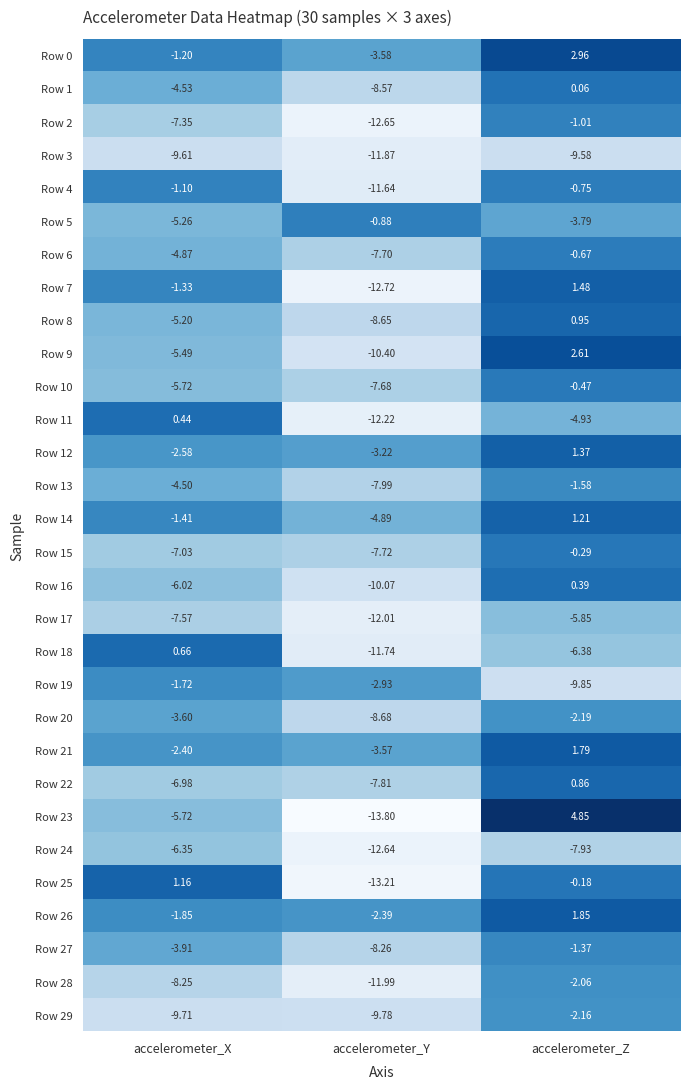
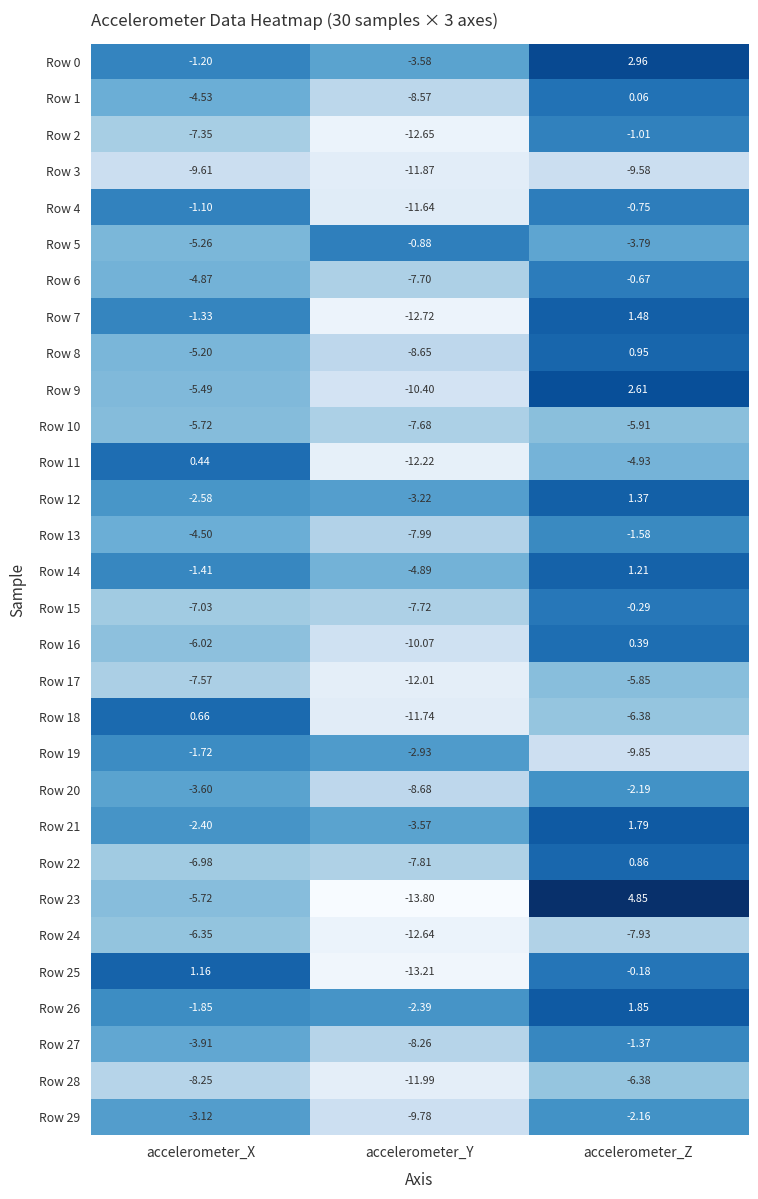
Row 10, accelerometer_Z: -0.47 -> -5.91
Row 28, accelerometer_Z: -2.06 -> -6.38
Row 29, accelerometer_X: -9.71 -> -3.12
